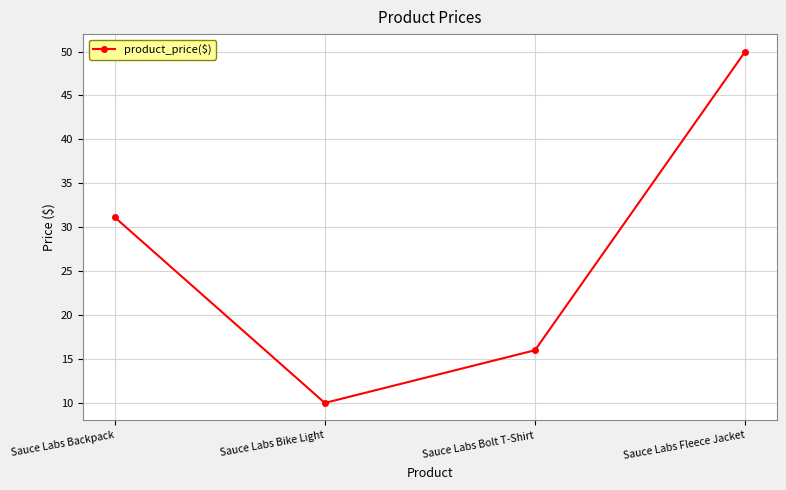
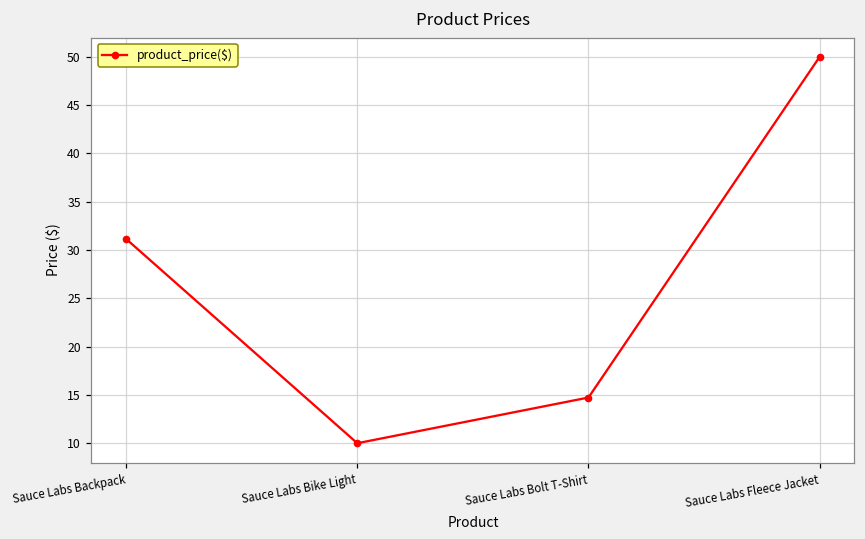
Sauce Labs Bolt T-Shirt: 16 -> 15
